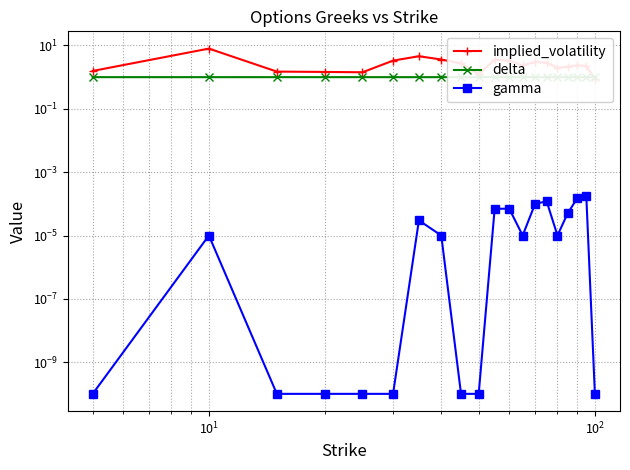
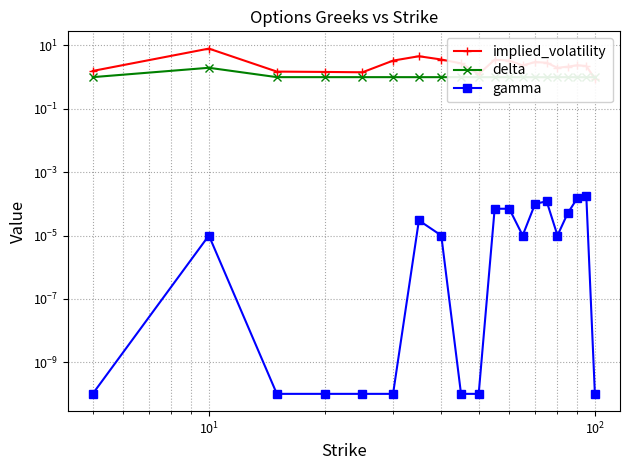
delta, 10^1: 1.0 -> 2
